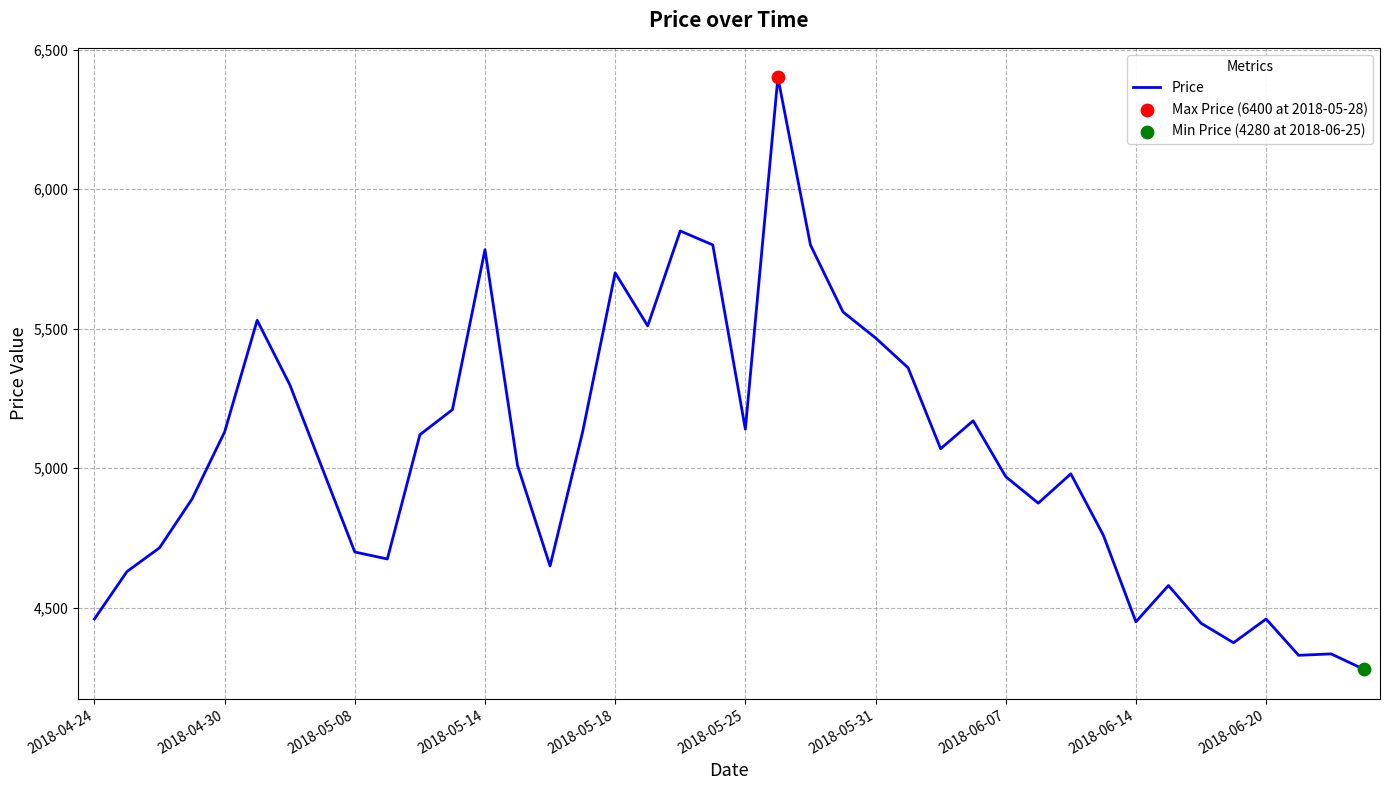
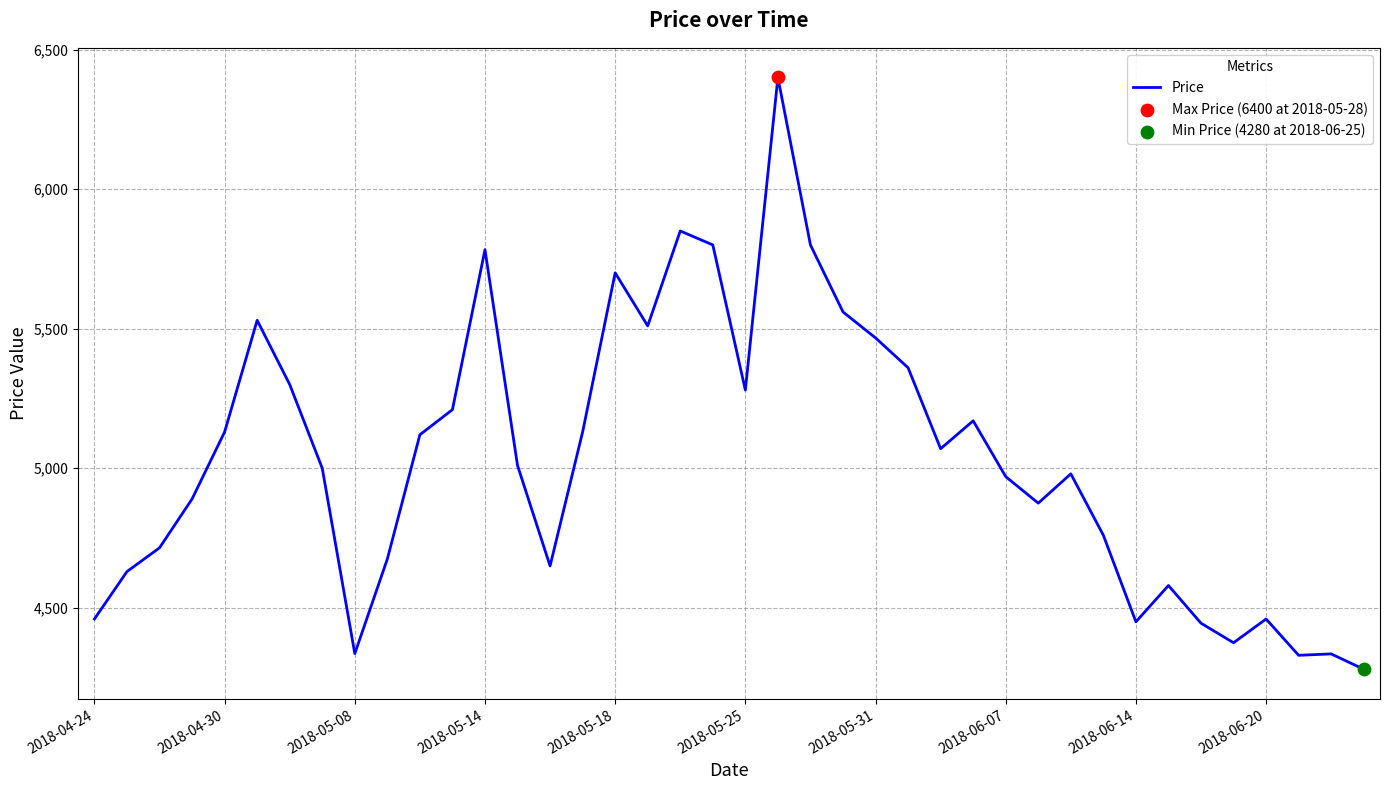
Price, 2018-05-08: 4,700 -> 4,340
Price, 2018-05-25: 5,140 -> 5,280
